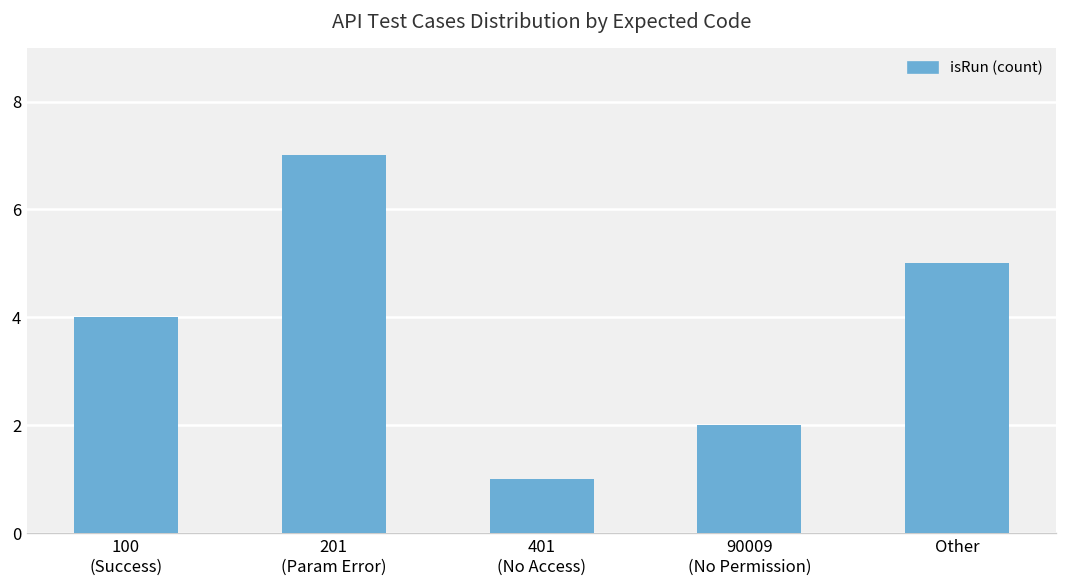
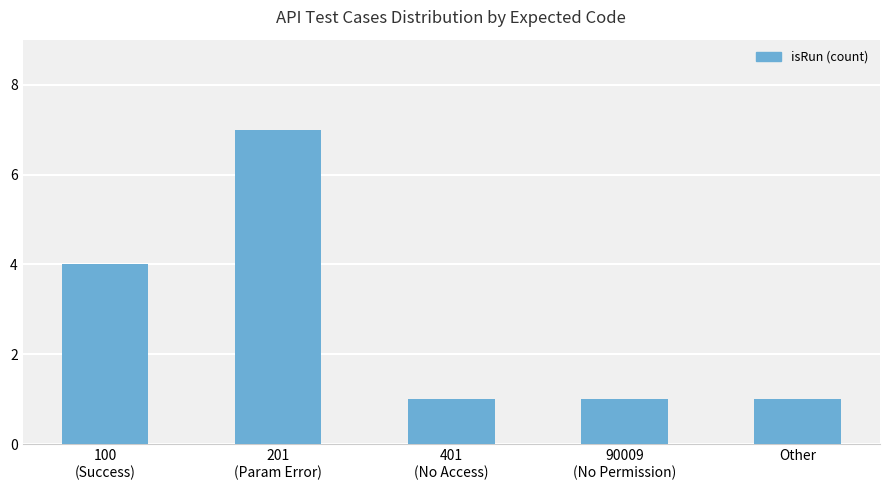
90009 (No Permission): 2 -> 1
Other: 5 -> 1
